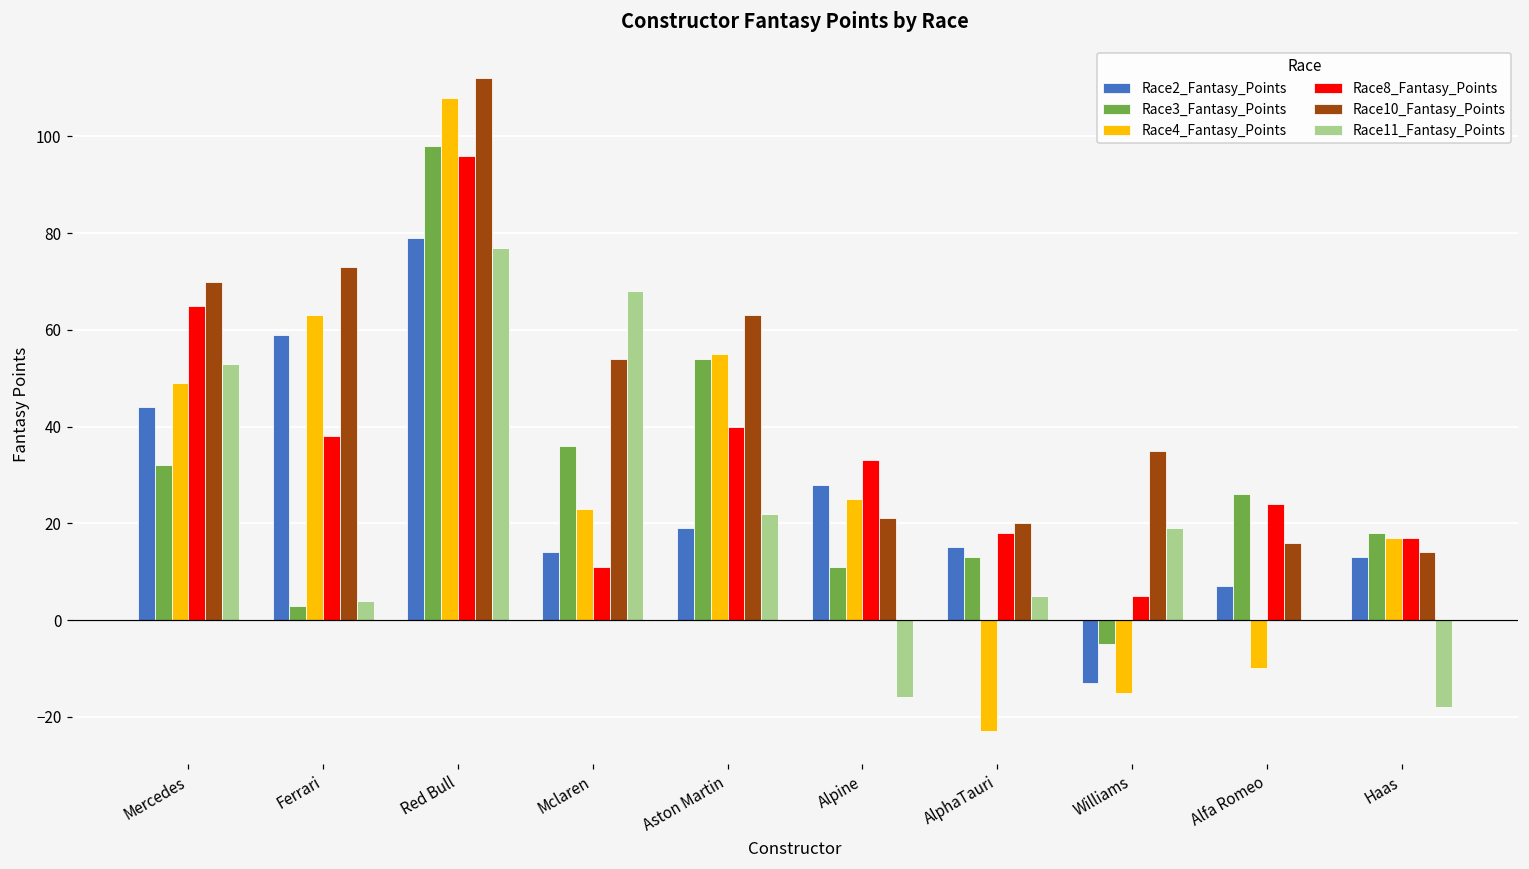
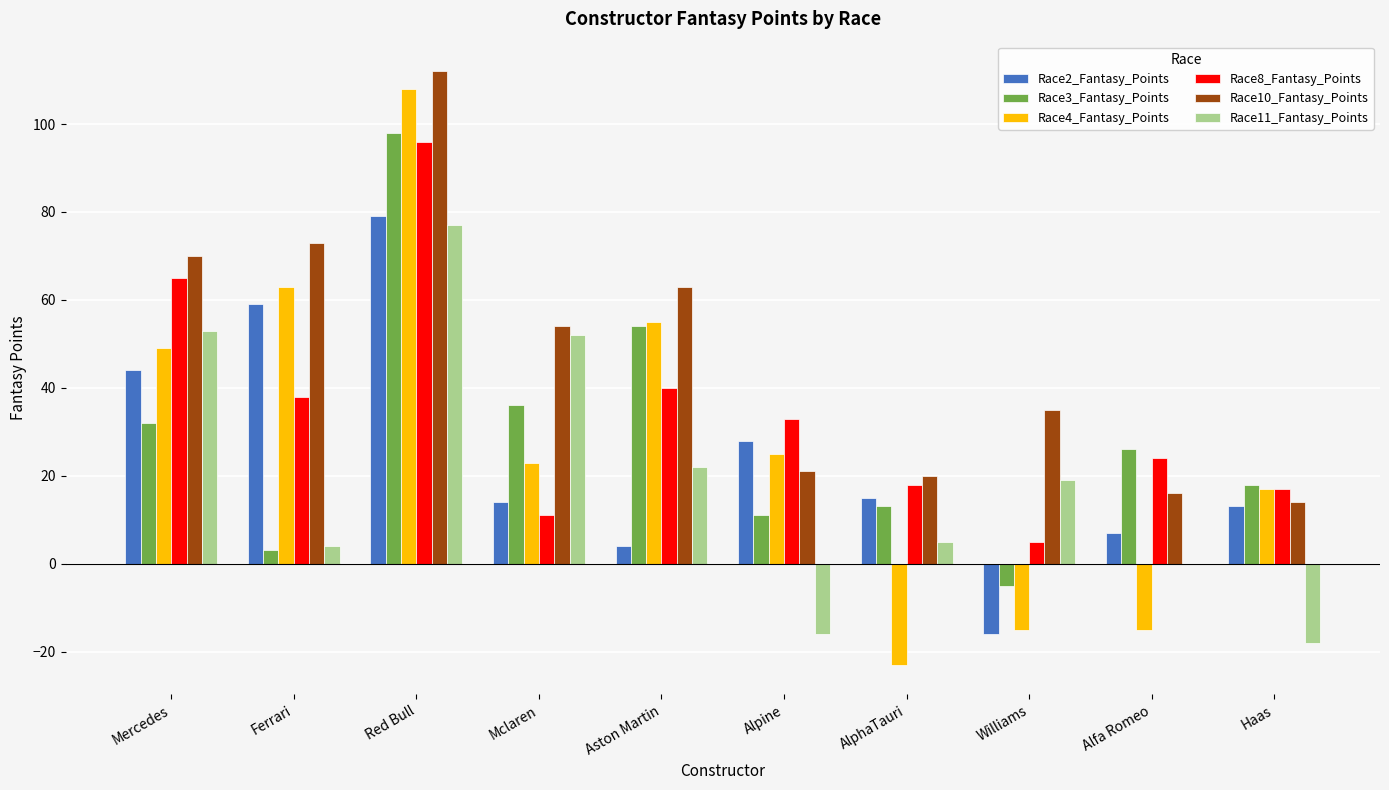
Race11_Fantasy_Points, Mclaren: 68 -> 52
Race2_Fantasy_Points, Aston Martin: 19 -> 4
Race2_Fantasy_Points, Williams: -13 -> -16
Race4_Fantasy_Points, Alfa Romeo: -10 -> -15
